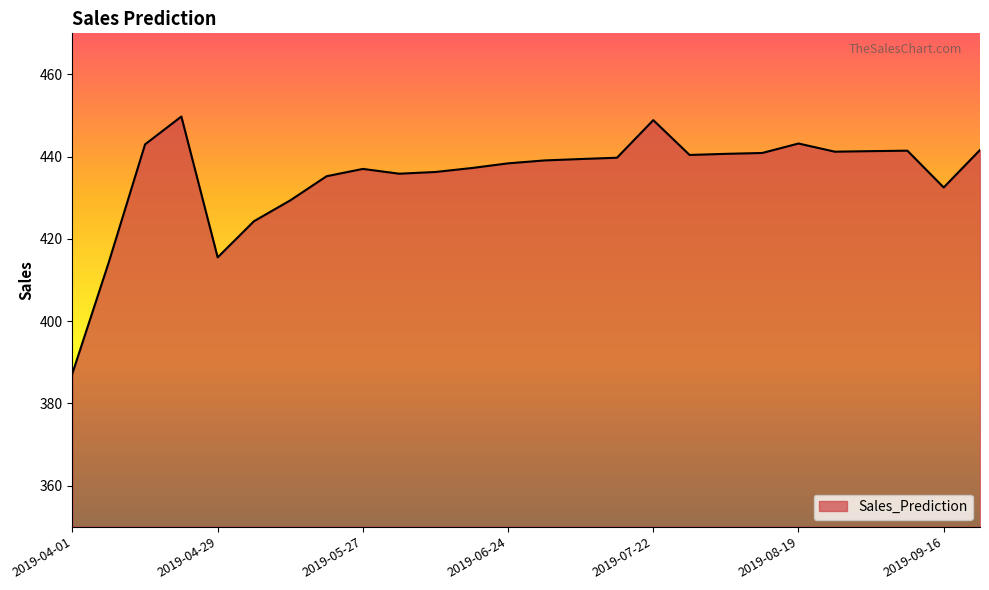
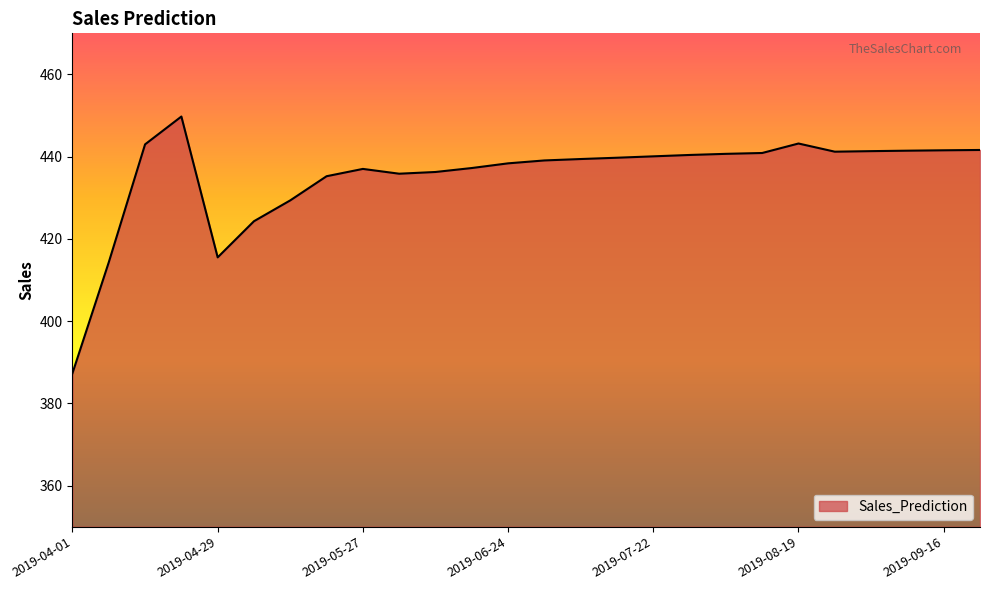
2019-07-22: 449 -> 440
2019-09-16: 433 -> 442
